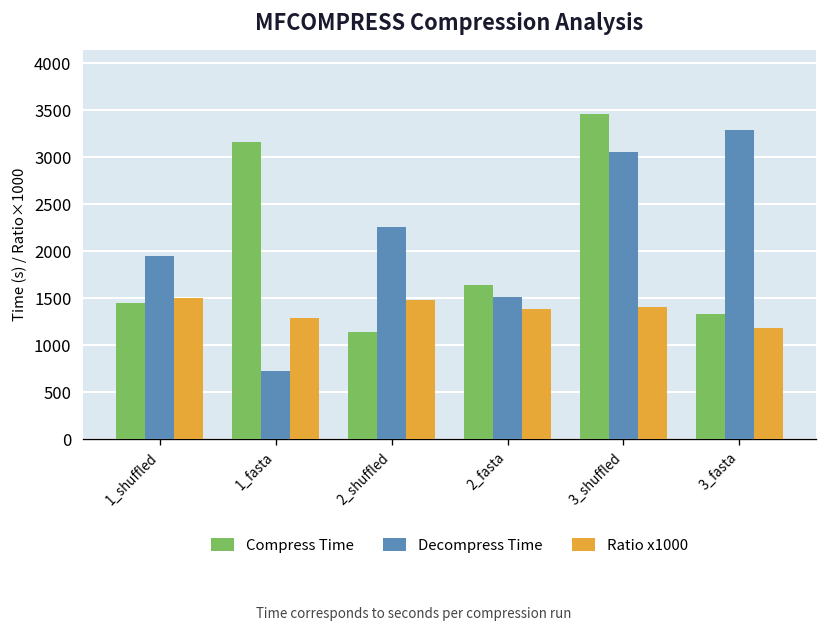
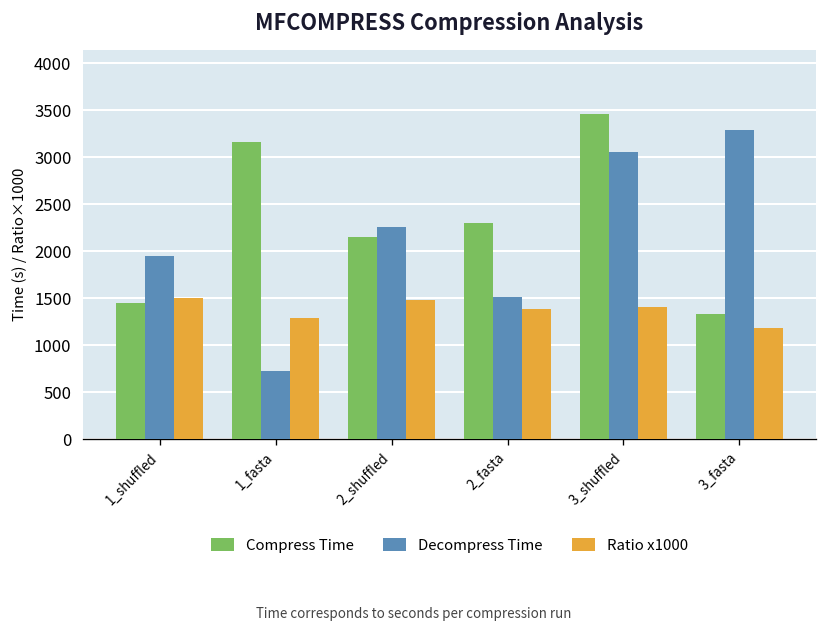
Compress Time, 2_shuffled: 1100 -> 2200
Compress Time, 2_fasta: 1600 -> 2300
